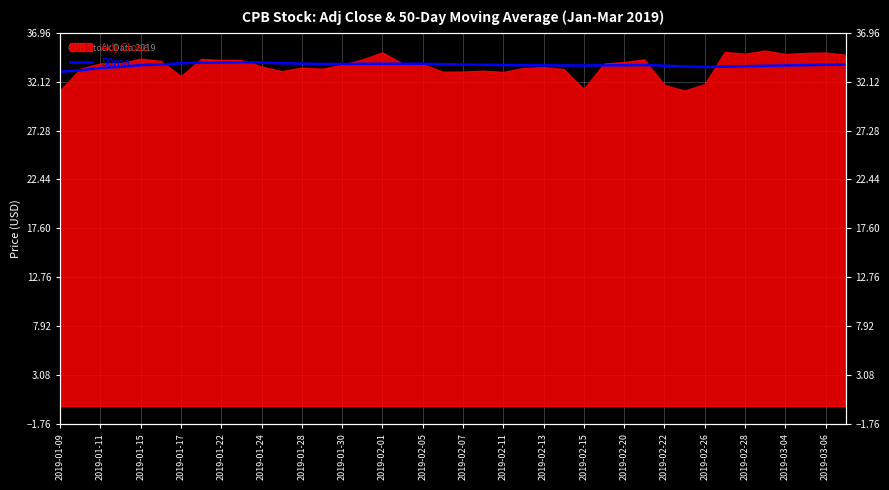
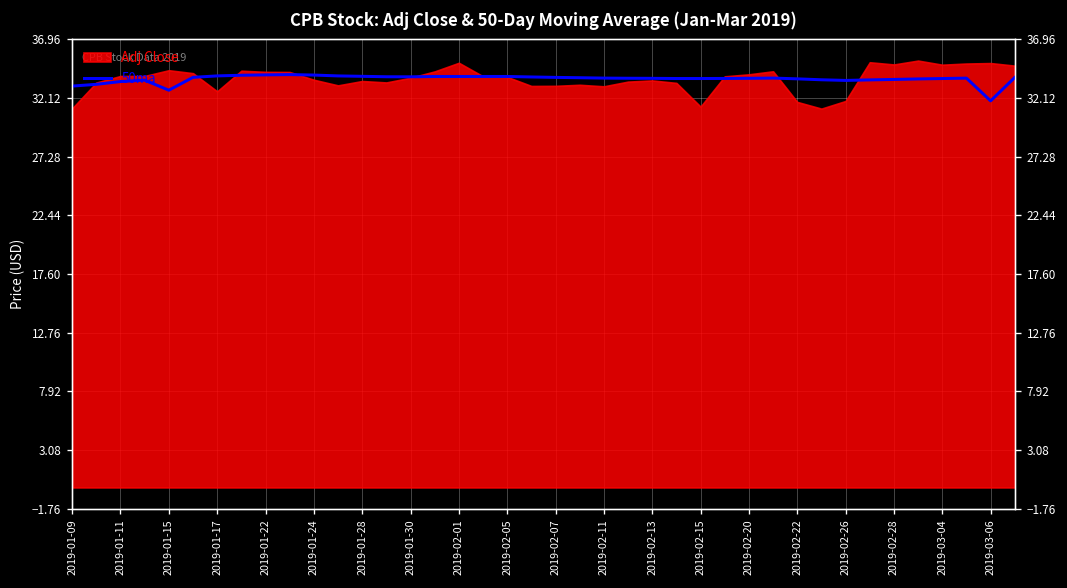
50ma, 2019-01-15: 33.8 -> 32.8
50ma, 2019-03-06: 33.8 -> 31.9
